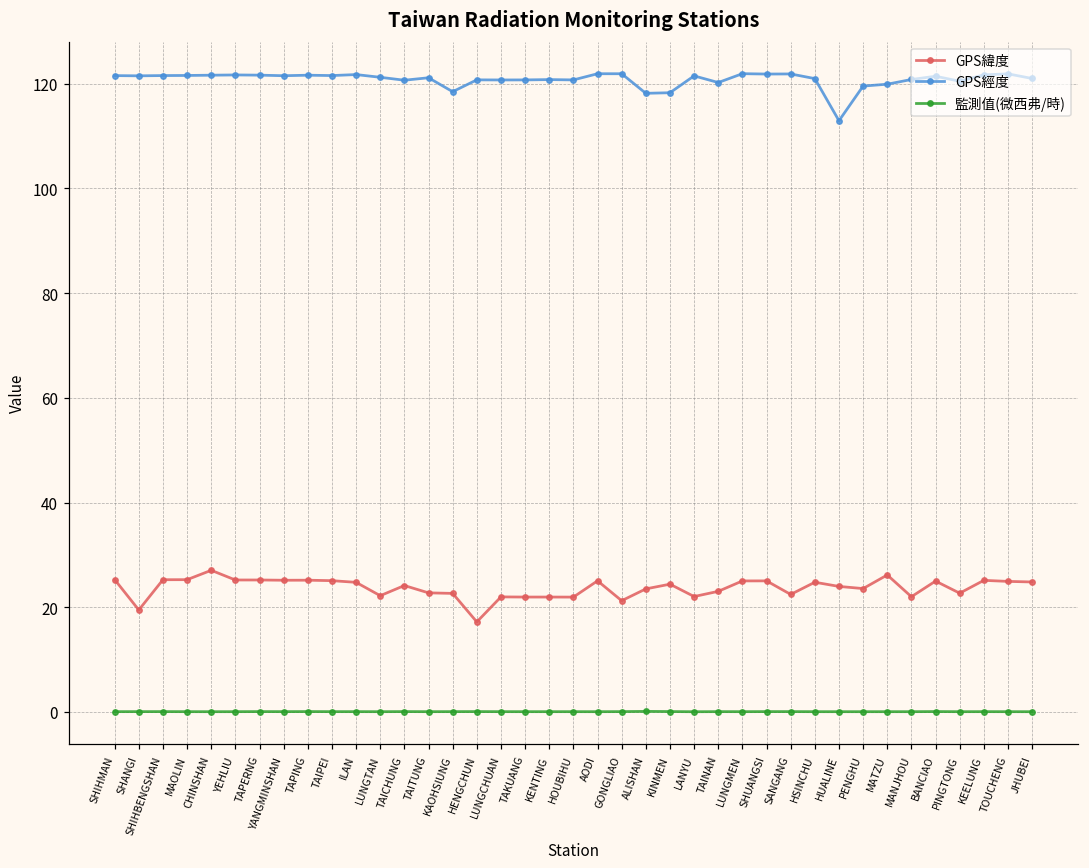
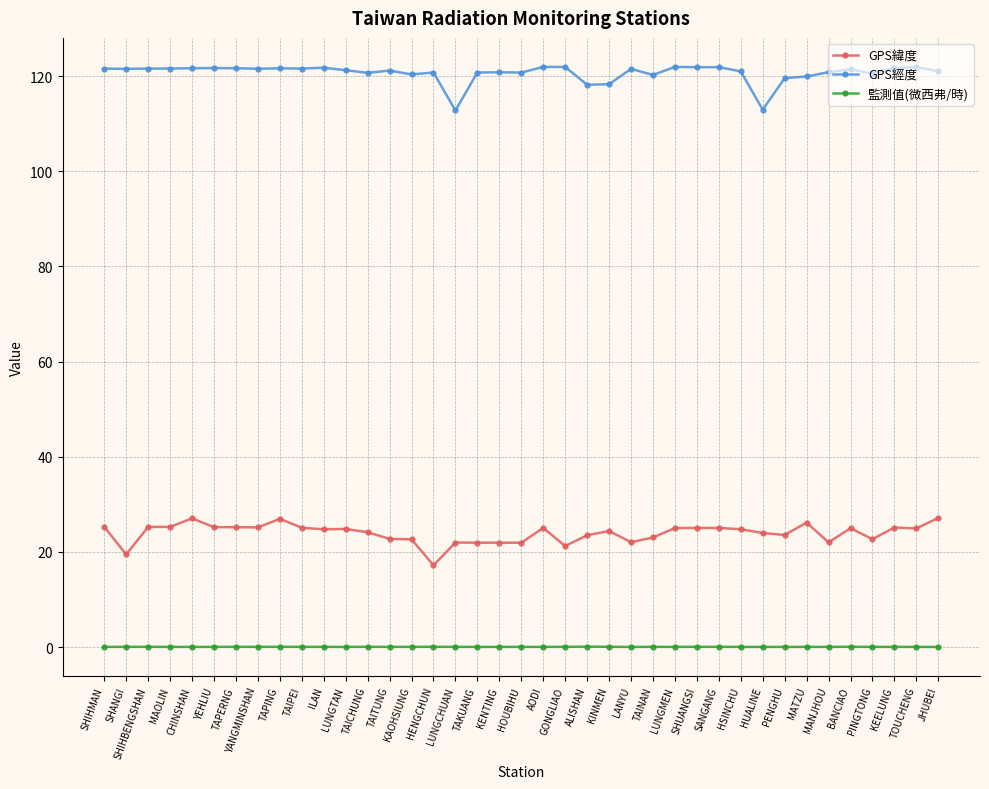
GPS緯度, TAPING: 25 -> 27
GPS緯度, LUNGTAN: 22 -> 25
GPS經度, KAOHSIUNG: 118 -> 120
GPS經度, LUNGCHUAN: 121 -> 113
GPS緯度, SANGANG: 22 -> 25
GPS緯度, JHUBEI: 25 -> 27
